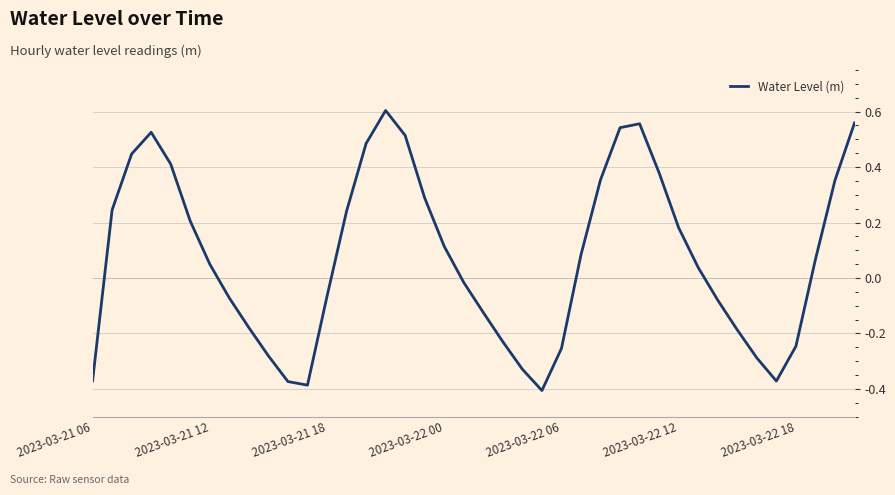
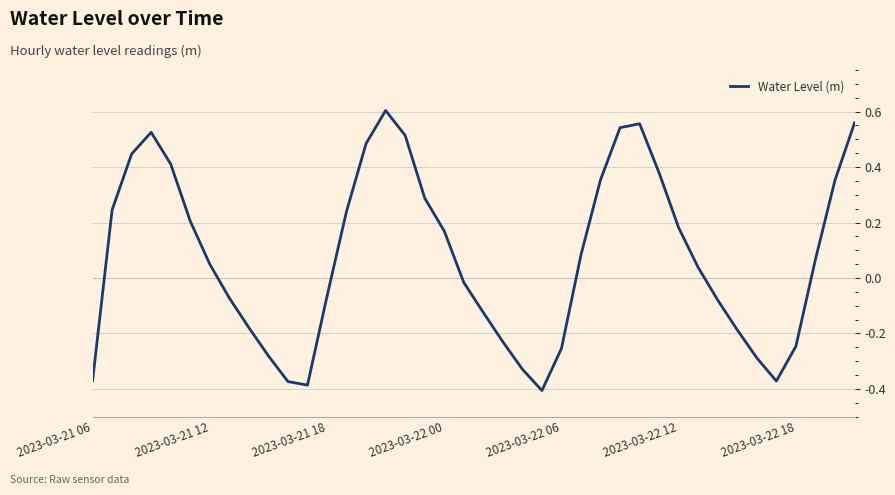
2023-03-22 00: 0.11 -> 0.17
